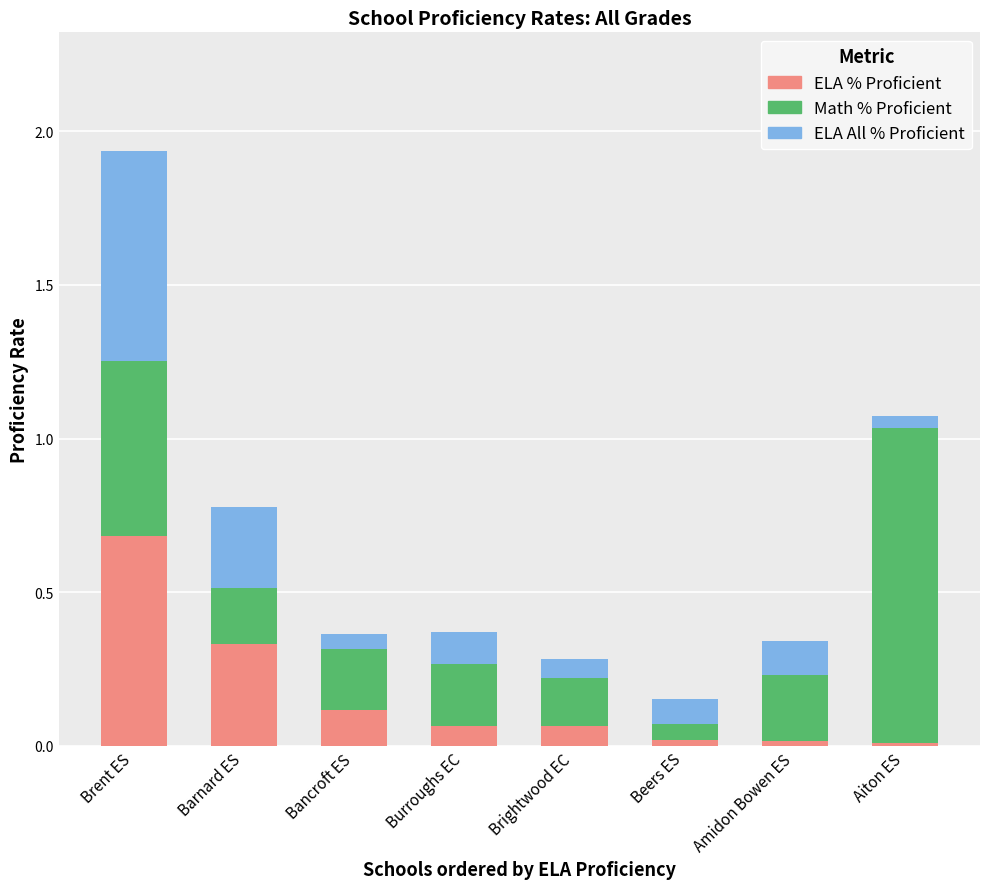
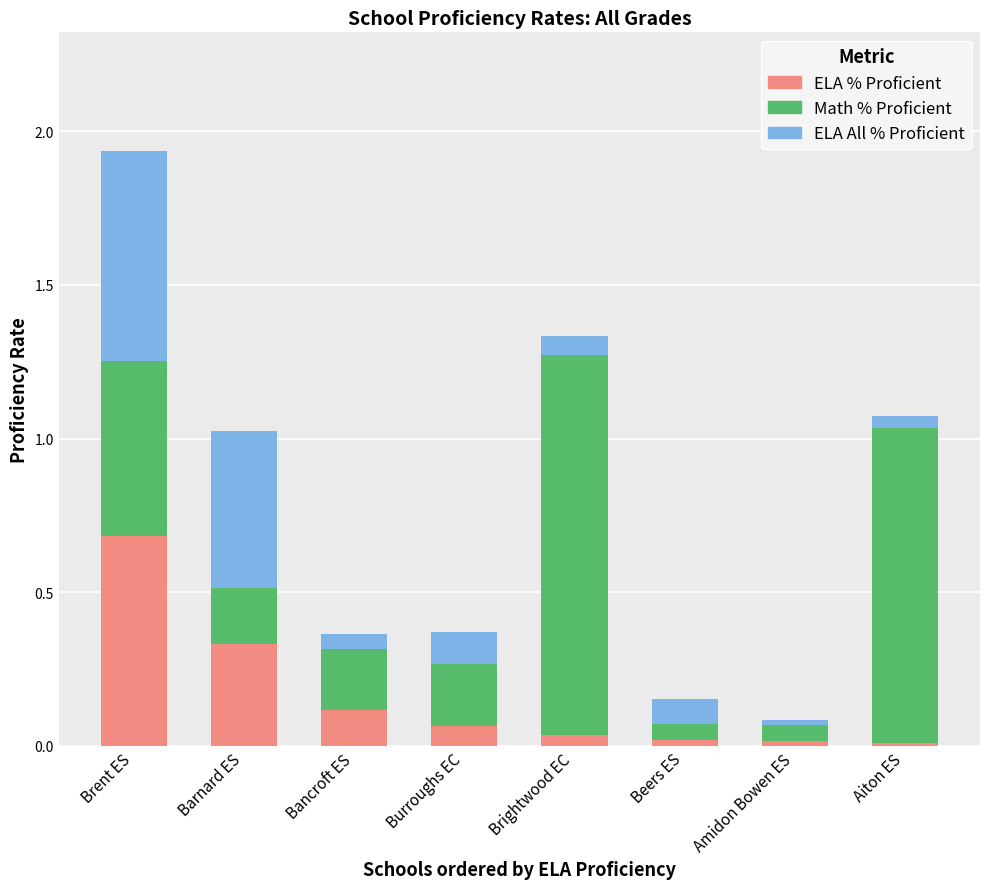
ELA All % Proficient, Barnard ES: 0.26 -> 0.51
ELA % Proficient, Brightwood EC: 0.06 -> 0.03
Math % Proficient, Brightwood EC: 0.16 -> 1.24
Math % Proficient, Amidon Bowen ES: 0.21 -> 0.05
ELA All % Proficient, Amidon Bowen ES: 0.11 -> 0.02
